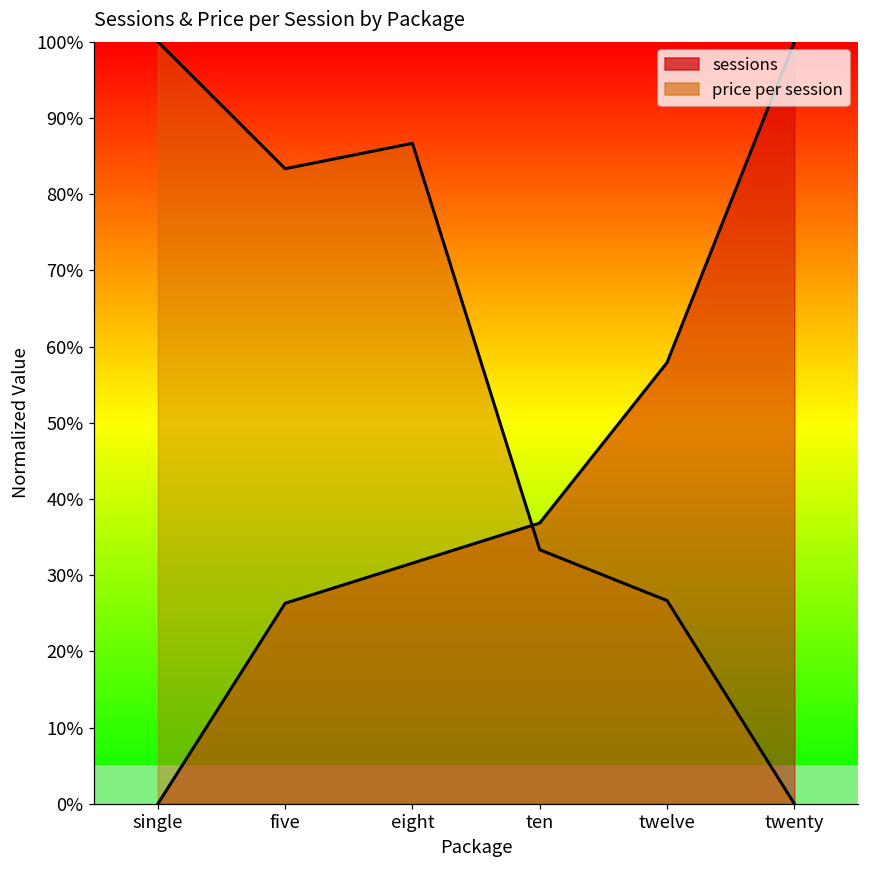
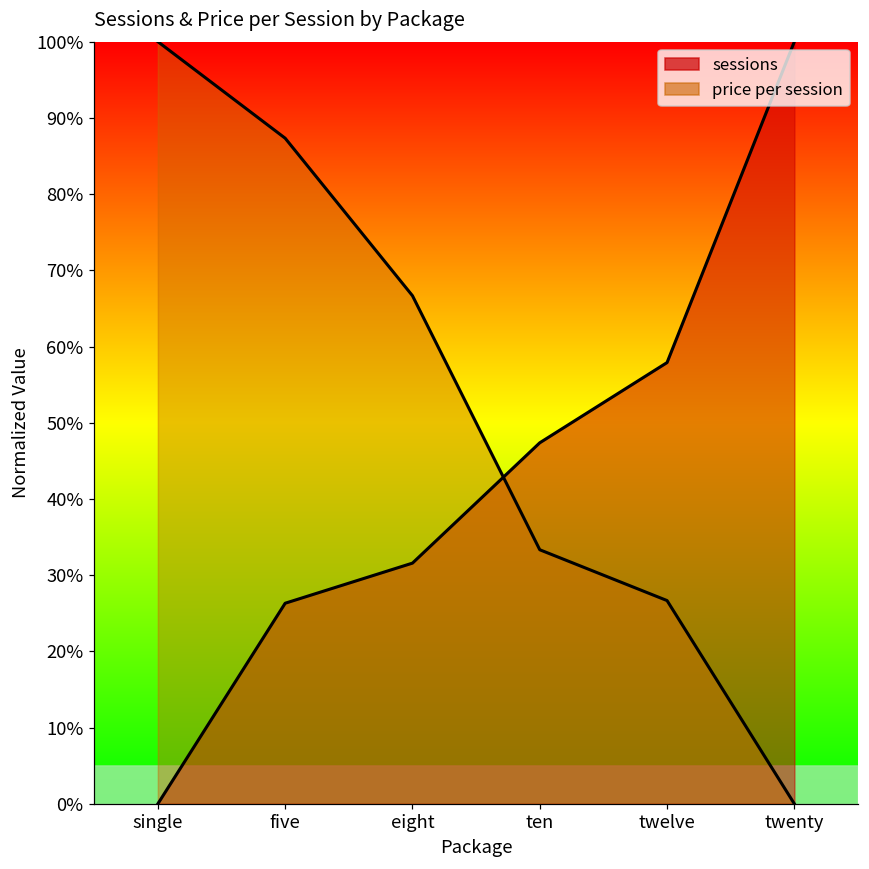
price per session, five: 83% -> 87%
price per session, eight: 87% -> 67%
sessions, ten: 37% -> 47%
